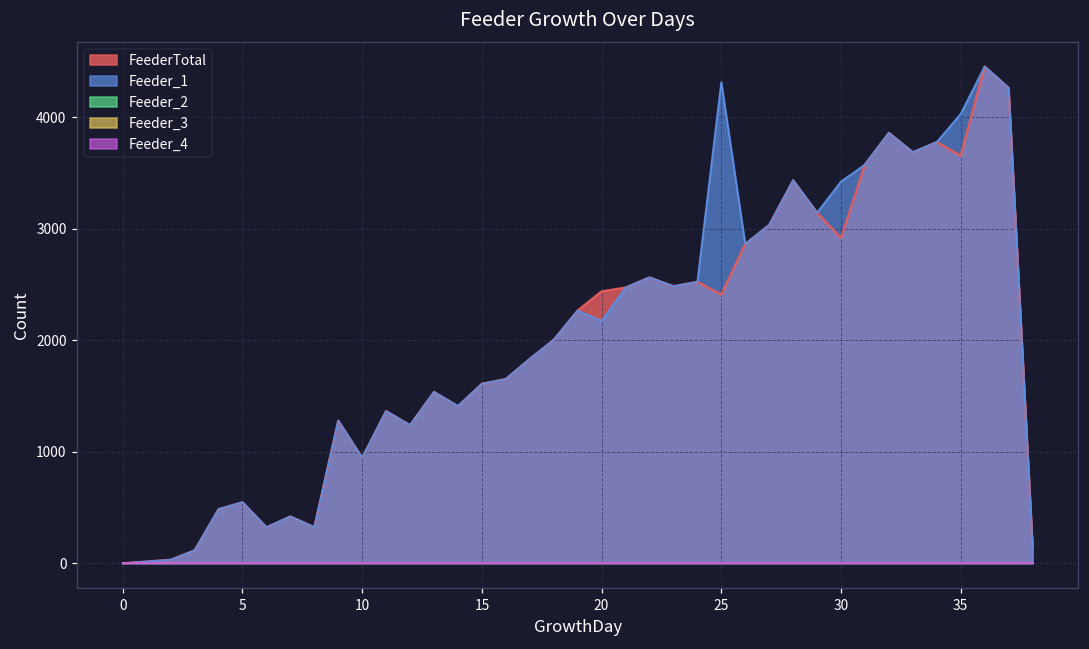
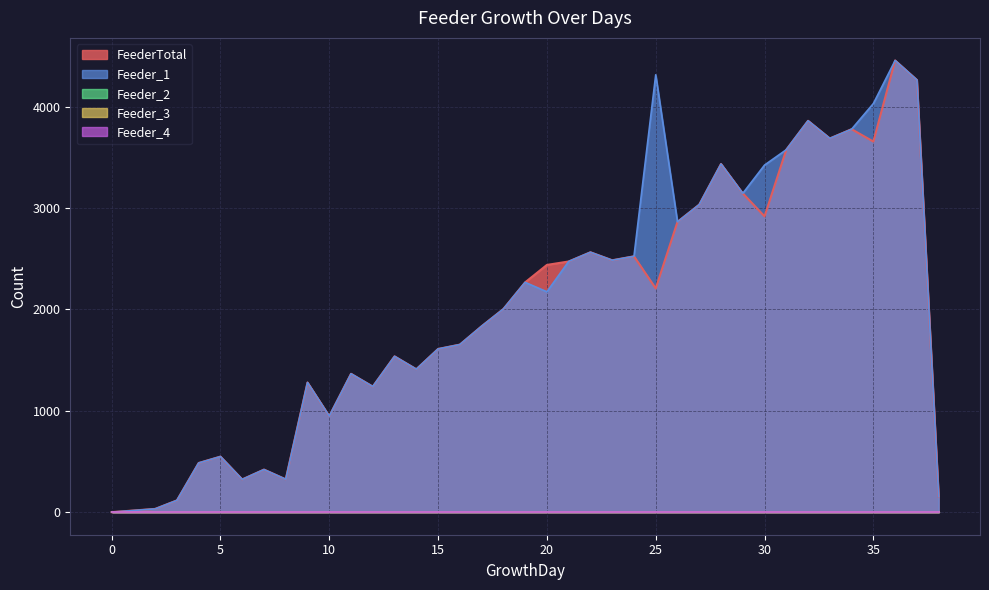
FeederTotal, 25: 2410 -> 2210
